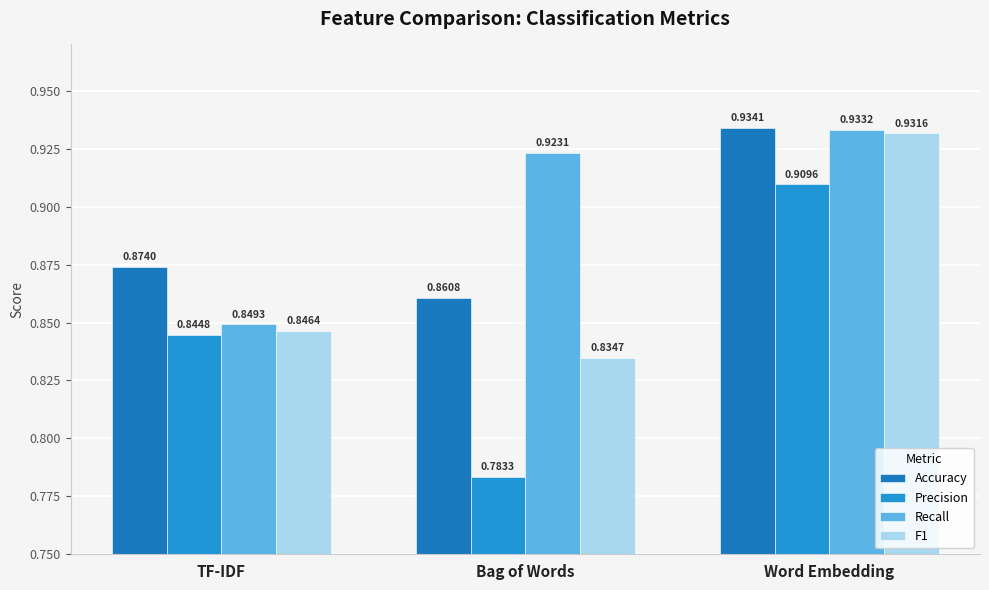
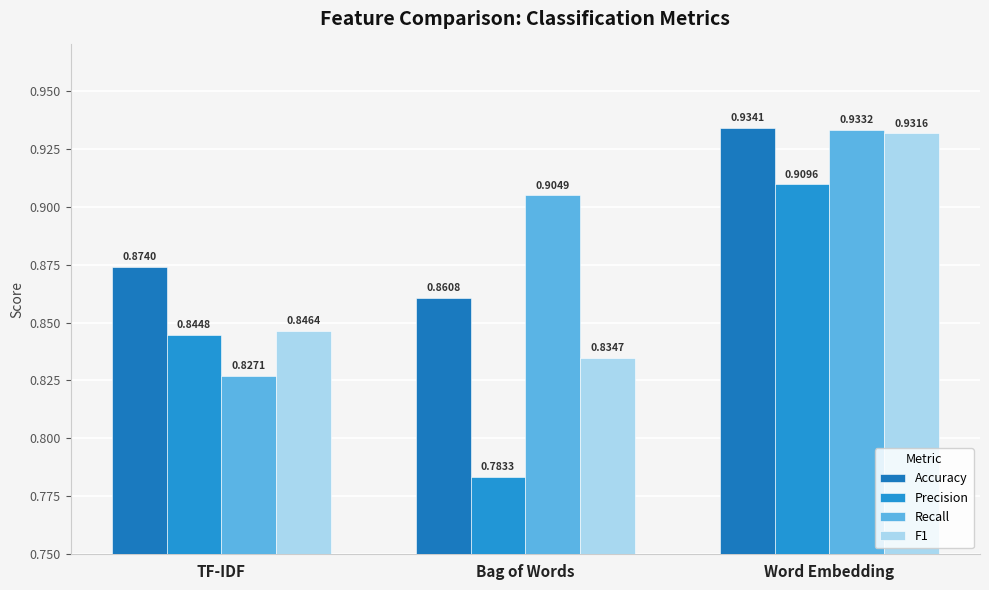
Recall, TF-IDF: 0.8493 -> 0.8271
Recall, Bag of Words: 0.9231 -> 0.9049
